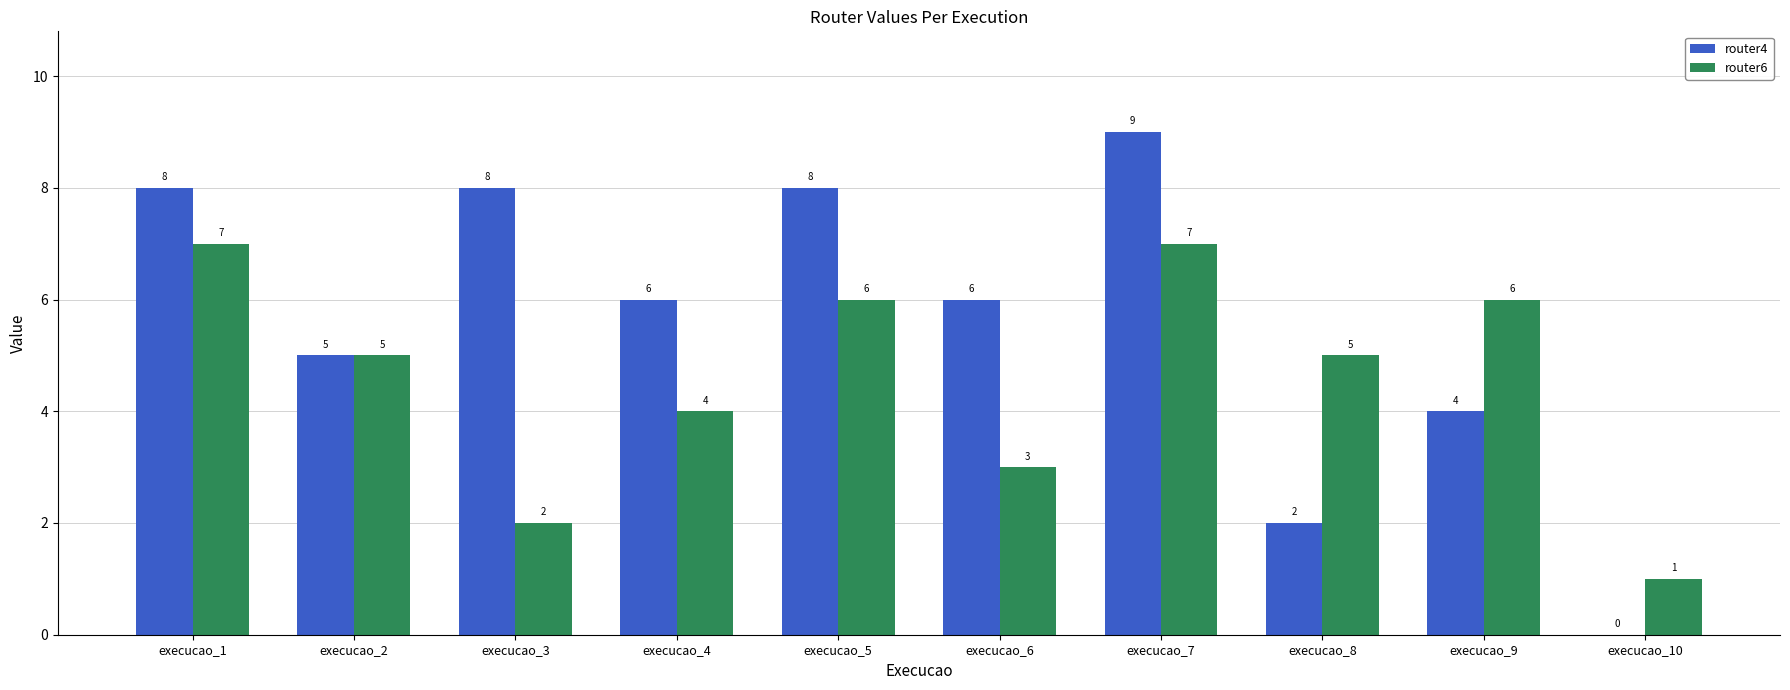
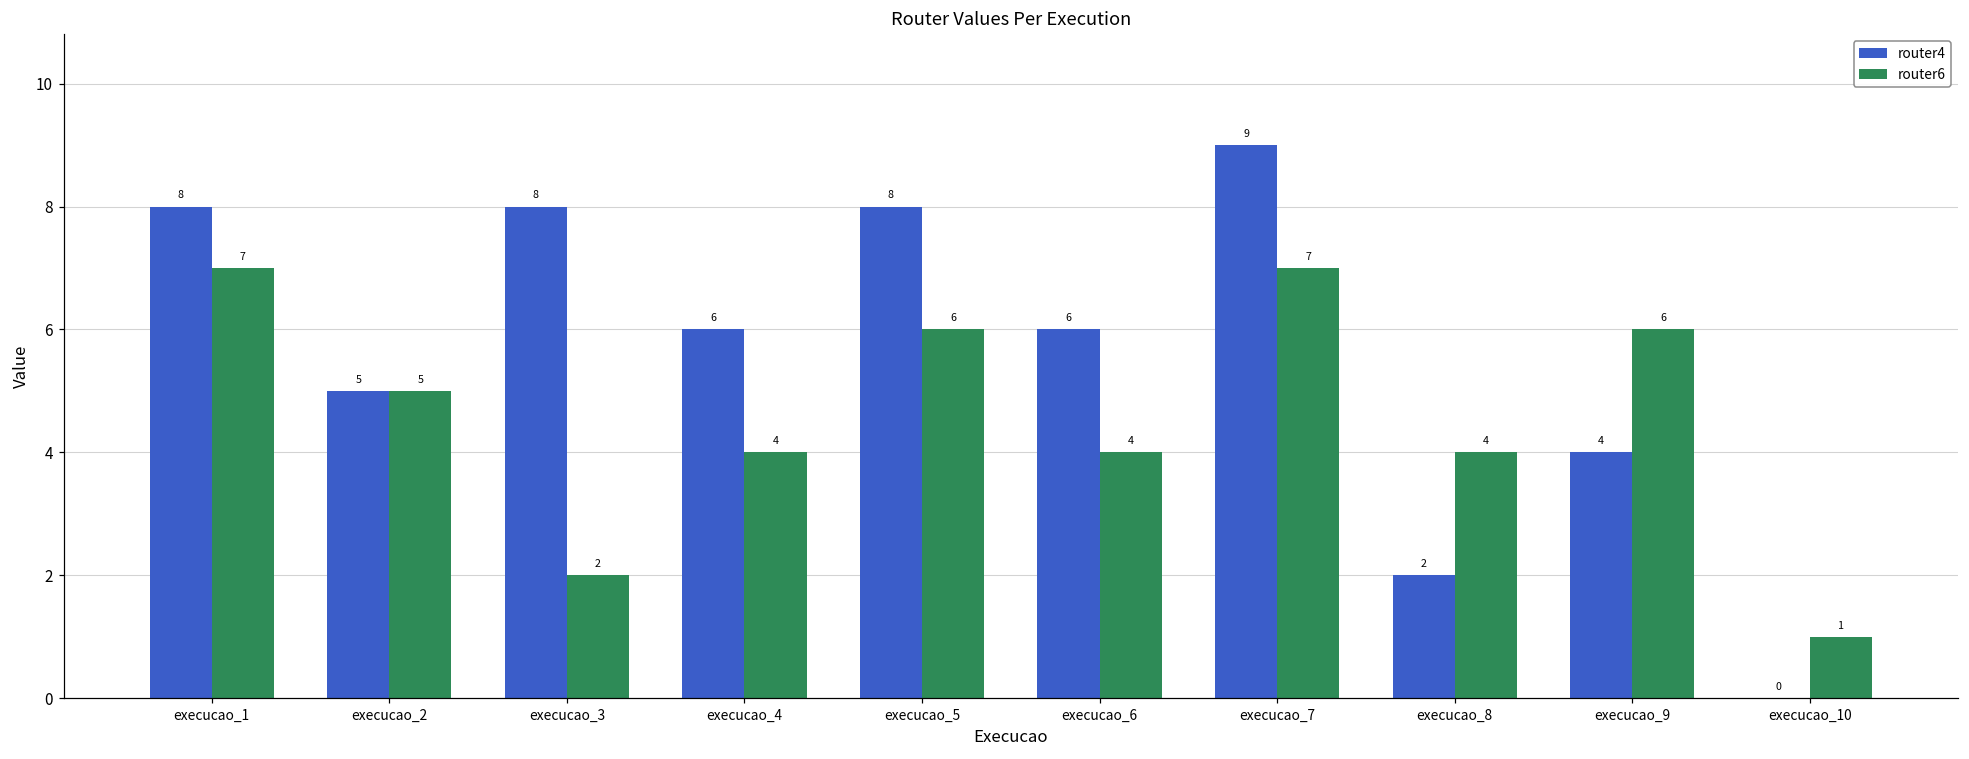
router6, execucao_6: 3 -> 4
router6, execucao_8: 5 -> 4
